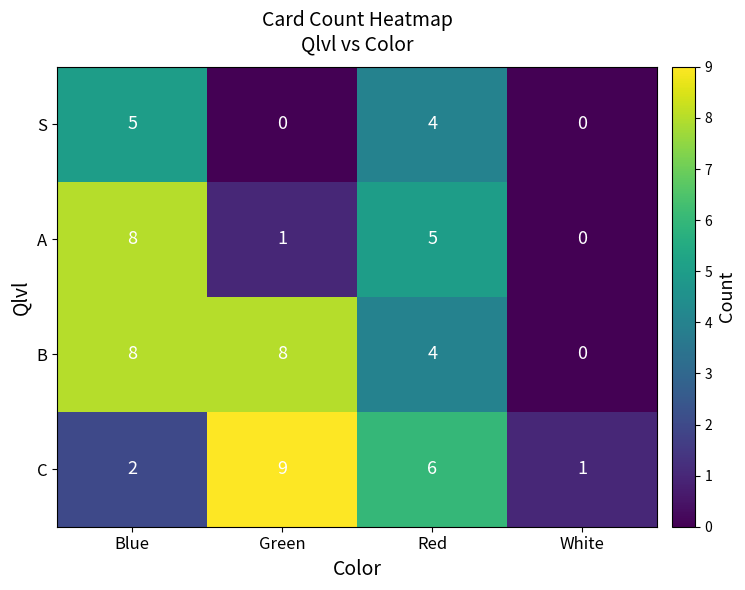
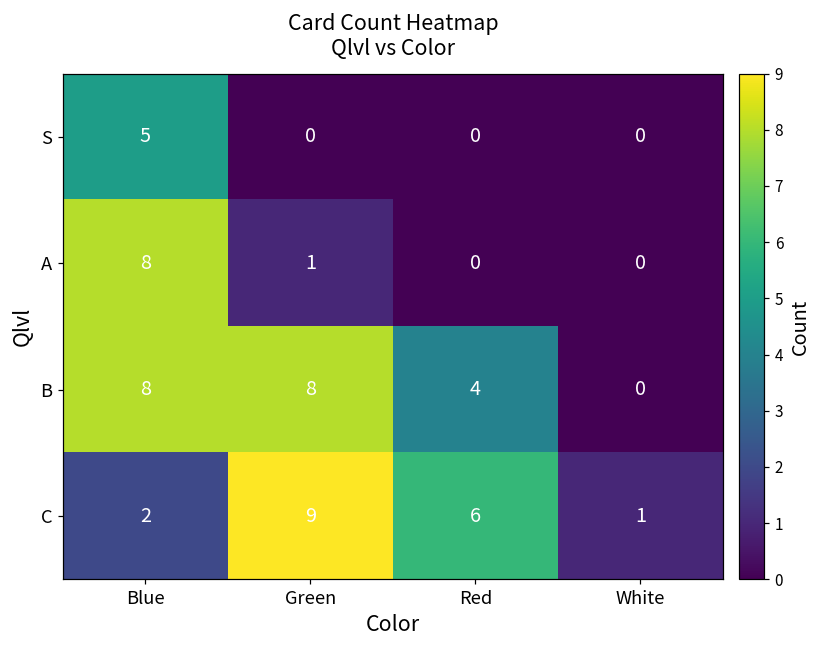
S, Red: 4 -> 0
A, Red: 5 -> 0
